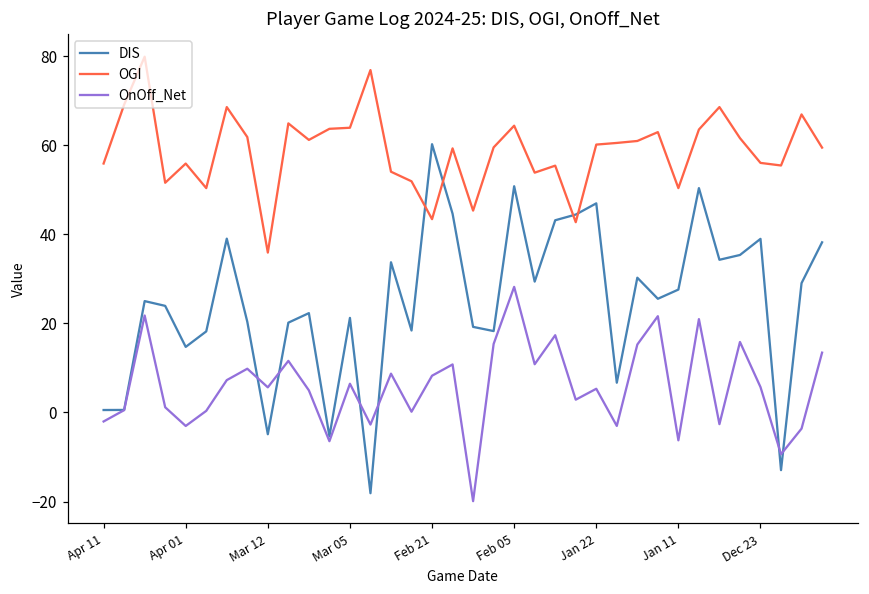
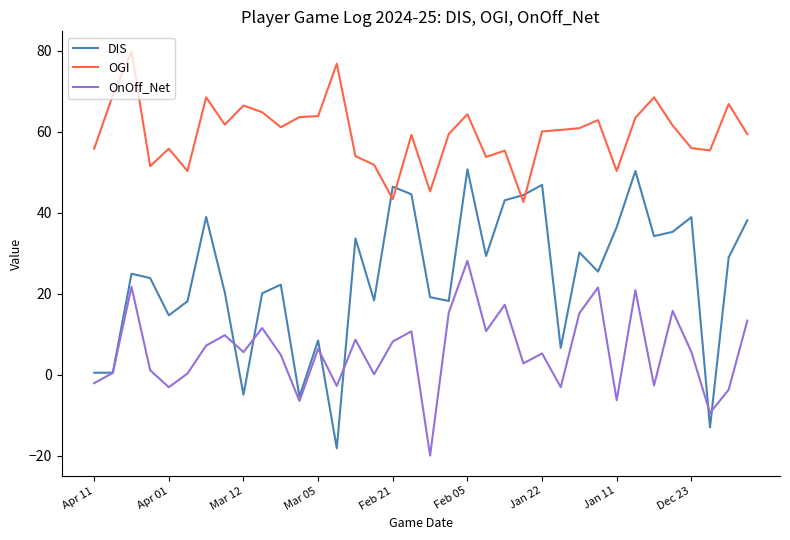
OGI, Mar 12: 36 -> 67
DIS, Mar 05: 21 -> 9
DIS, Feb 21: 60 -> 46
DIS, Jan 11: 28 -> 37
